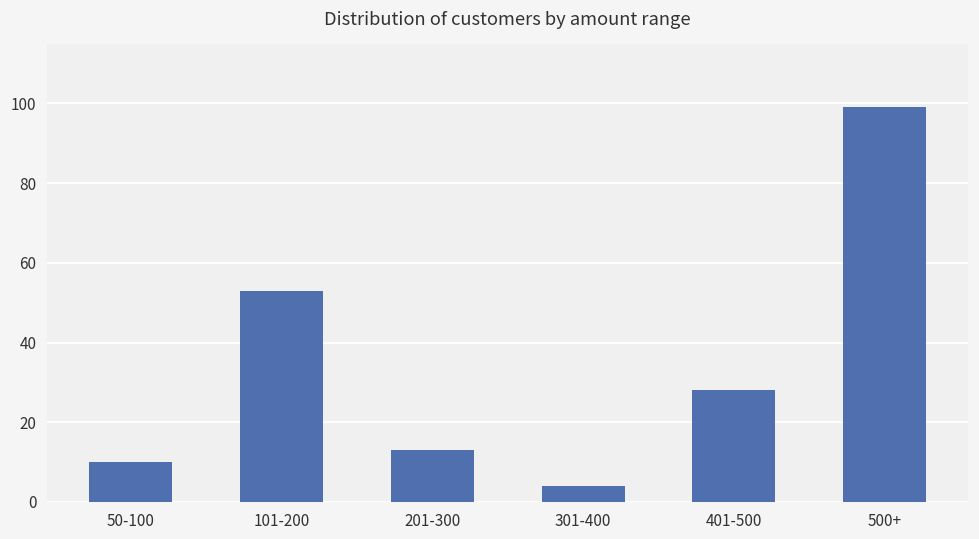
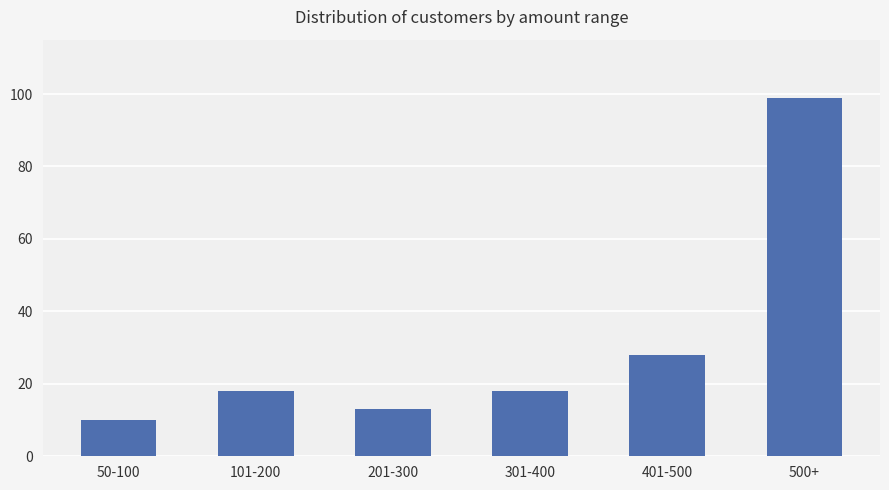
101-200: 53 -> 18
301-400: 4 -> 18
